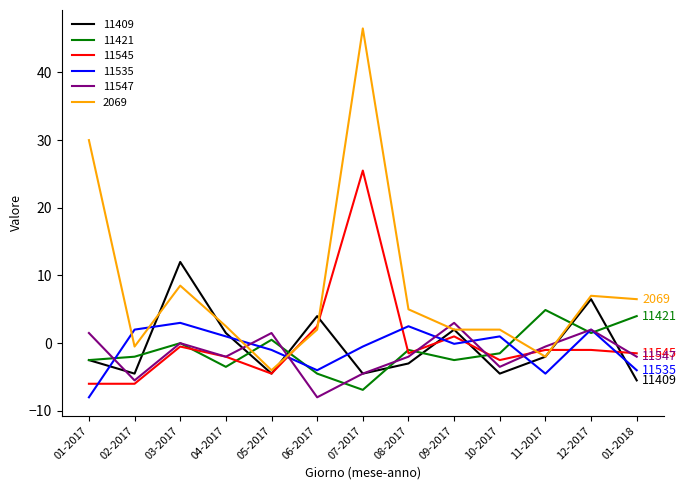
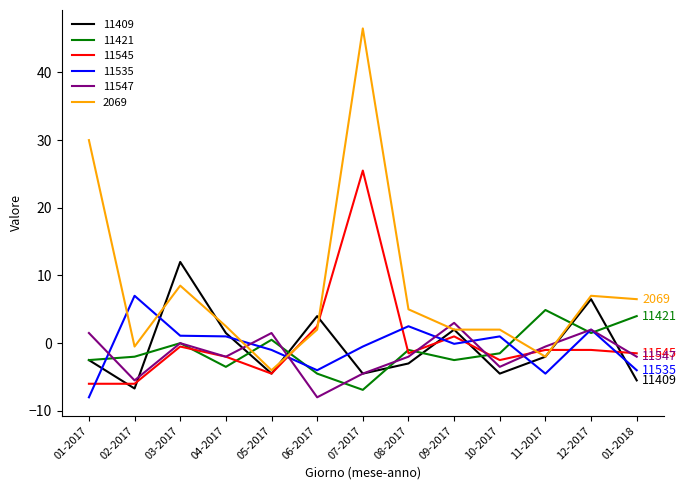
11409, 02-2017: -5 -> -7
11535, 02-2017: 2 -> 7
11535, 03-2017: 3 -> 1
